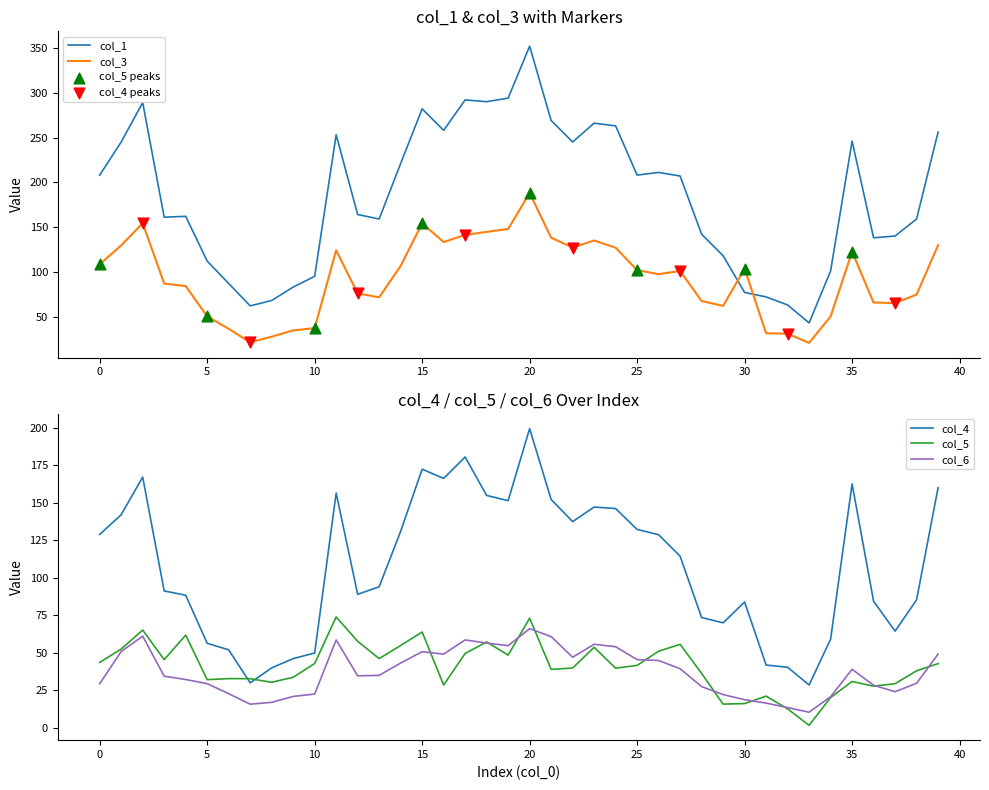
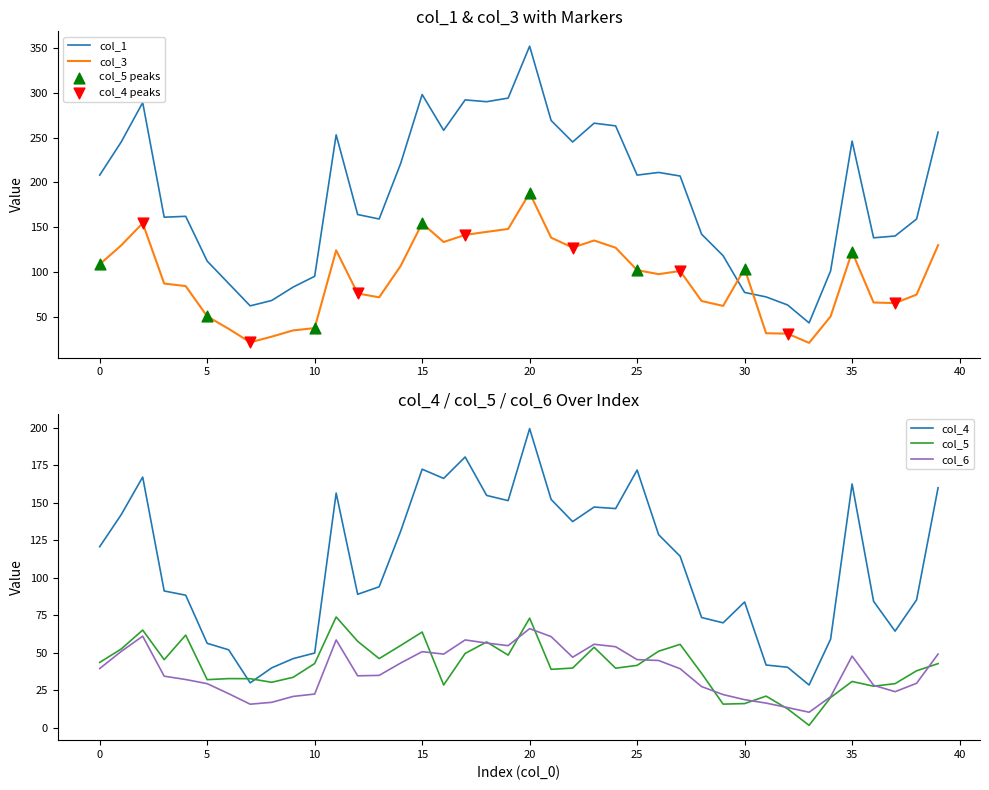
col_1 & col_3 with Markers, col_1, 15: 280 -> 300
col_4 / col_5 / col_6 Over Index, col_4, 0: 129 -> 121
col_4 / col_5 / col_6 Over Index, col_6, 0: 30 -> 40
col_4 / col_5 / col_6 Over Index, col_4, 25: 132 -> 172
col_4 / col_5 / col_6 Over Index, col_6, 35: 39 -> 48
